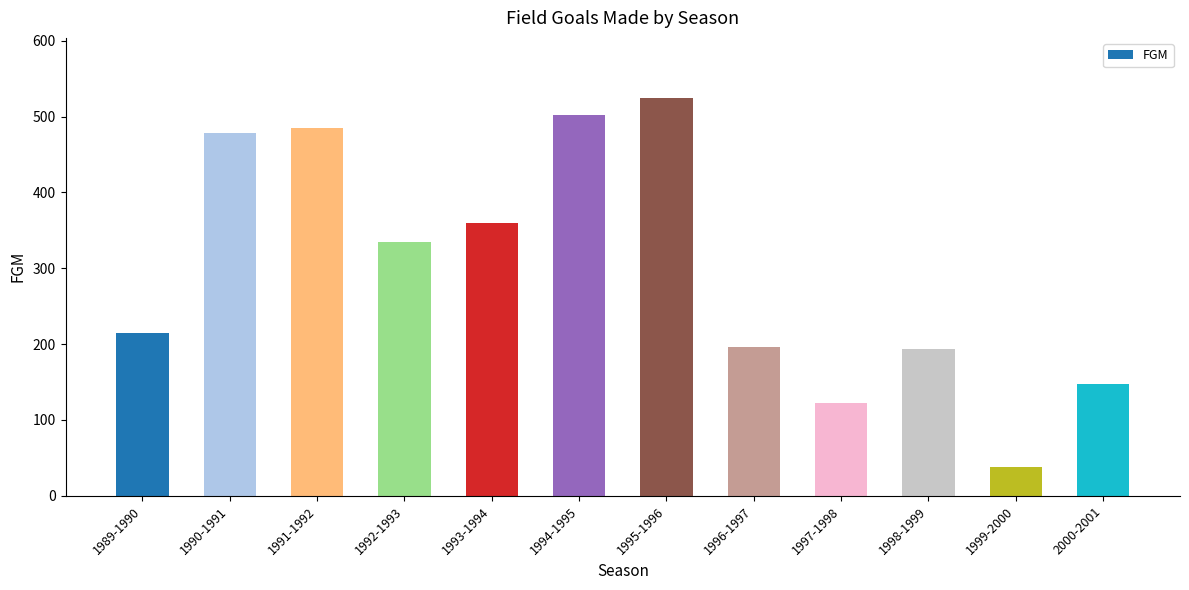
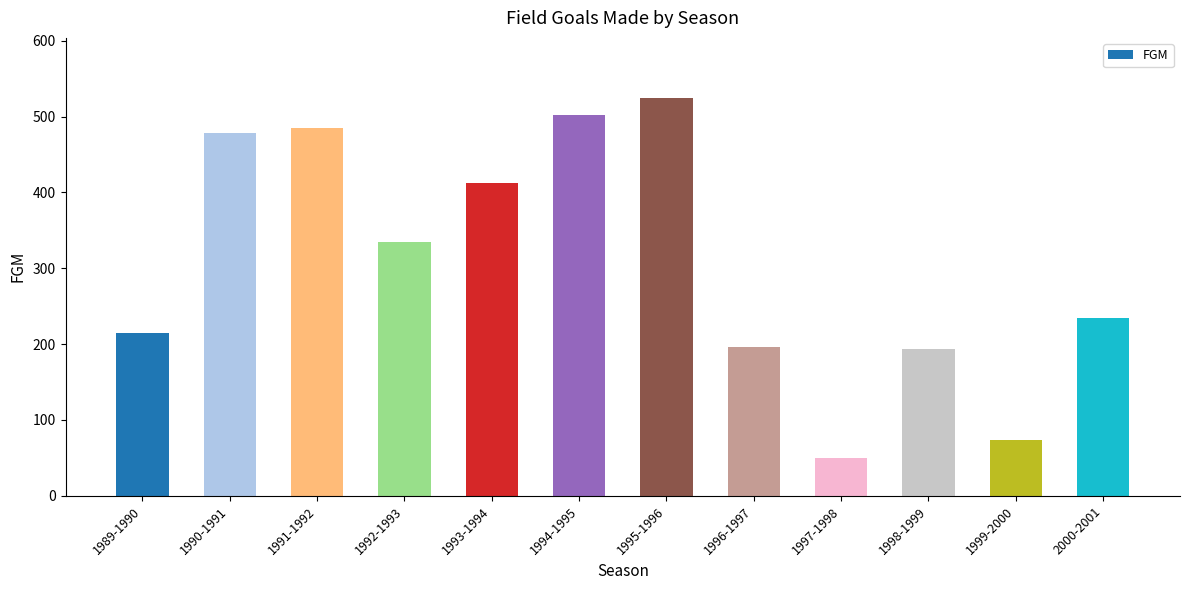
1993-1994: 360 -> 410
1997-1998: 120 -> 50
1999-2000: 40 -> 70
2000-2001: 150 -> 240
